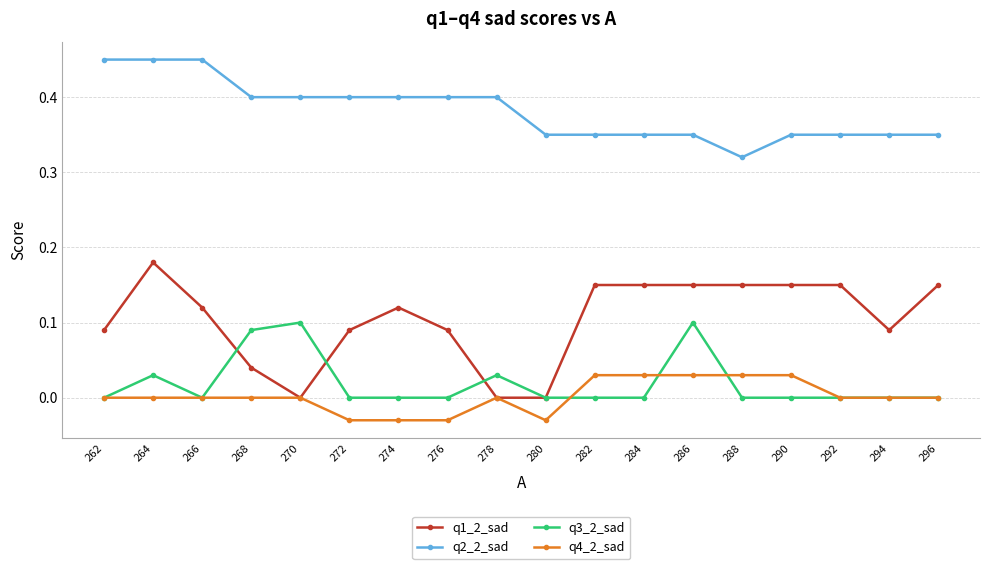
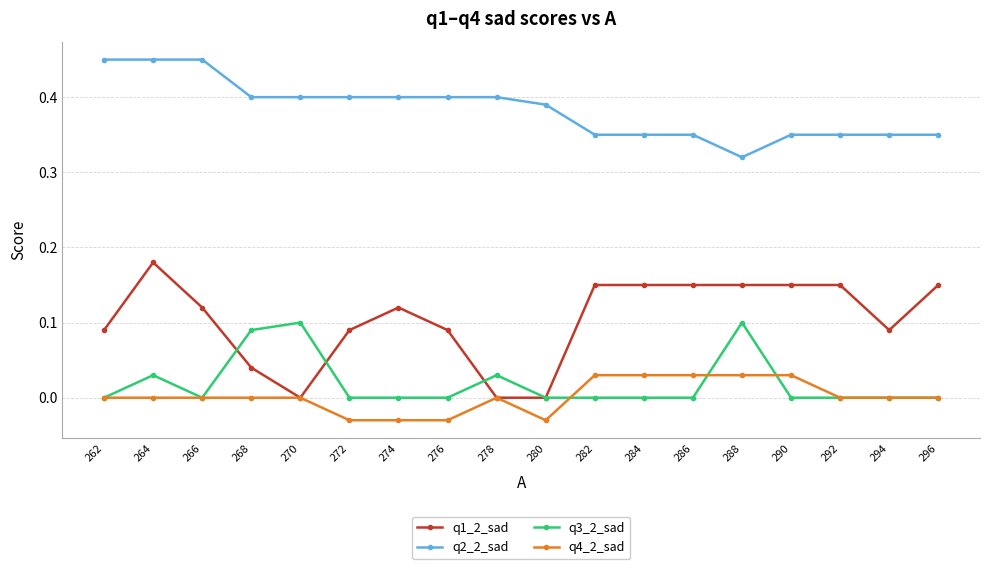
q2_2_sad, 280: 0.35 -> 0.39
q3_2_sad, 286: 0.1 -> 0.0
q3_2_sad, 288: 0.0 -> 0.1
